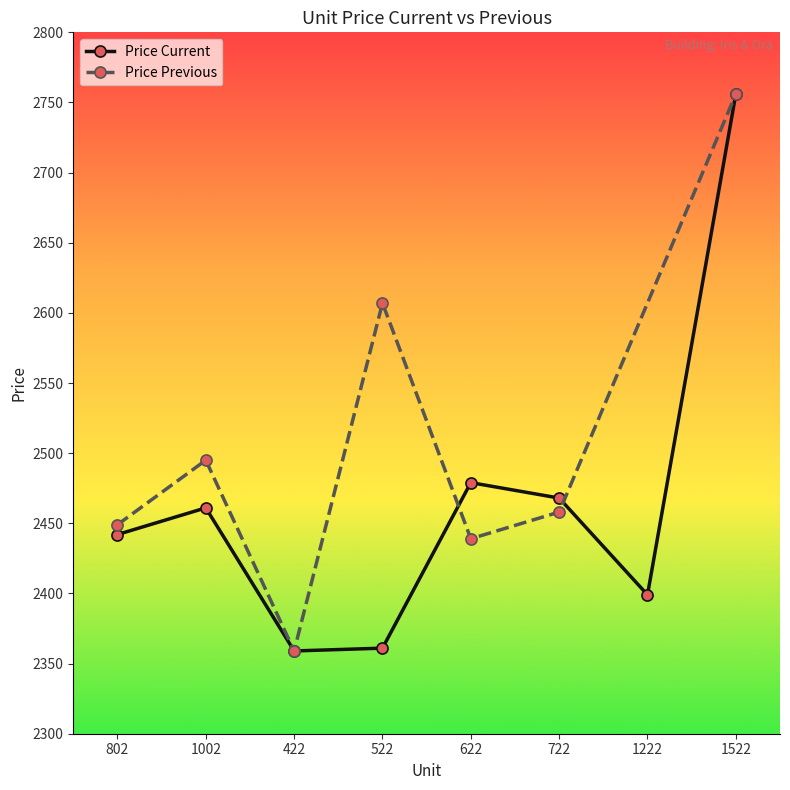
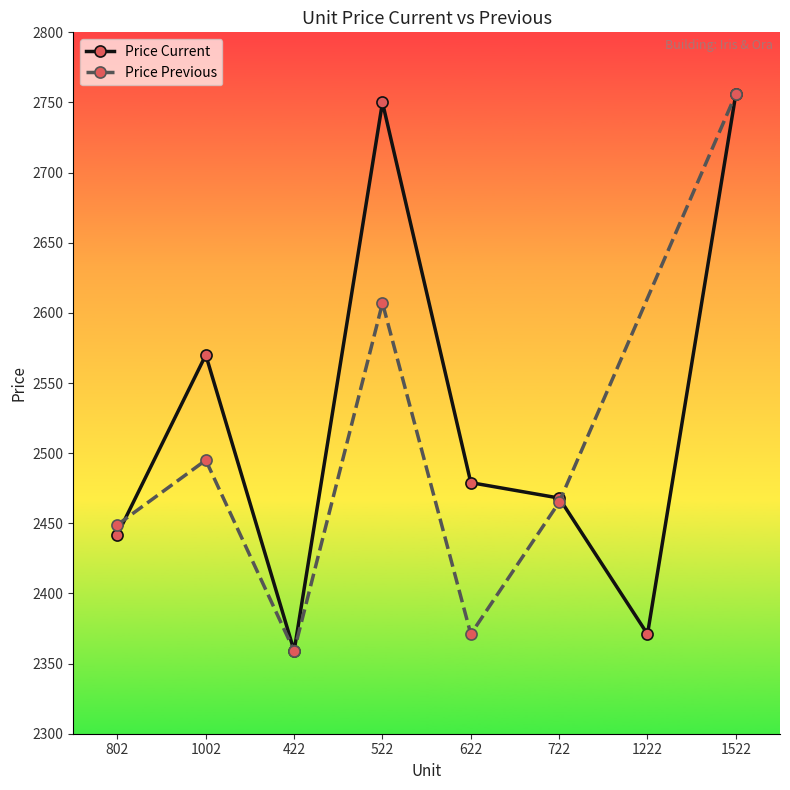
Price Current, 1002: 2461 -> 2570
Price Current, 522: 2361 -> 2750
Price Previous, 622: 2439 -> 2371
Price Previous, 722: 2458 -> 2465
Price Current, 1222: 2399 -> 2371
